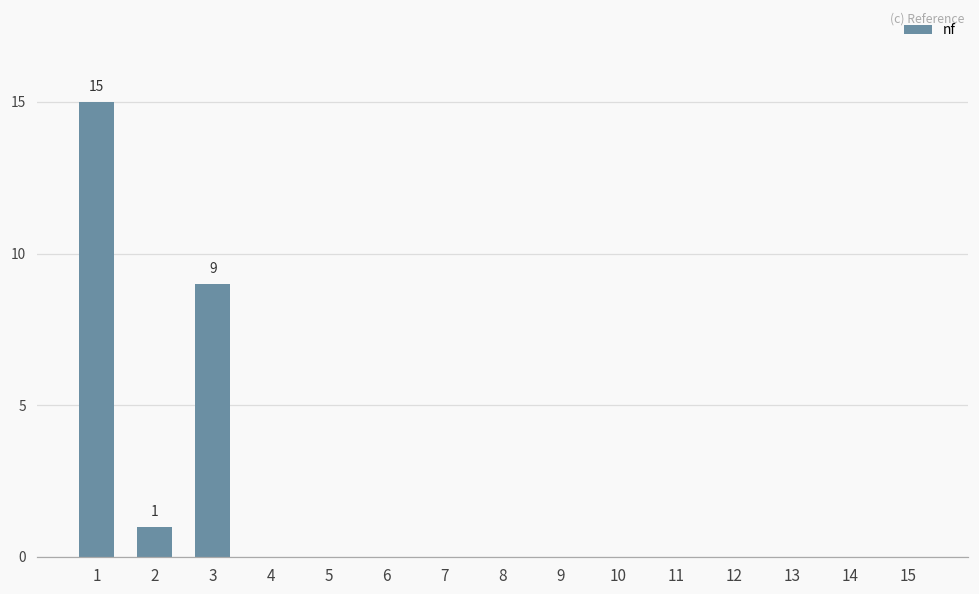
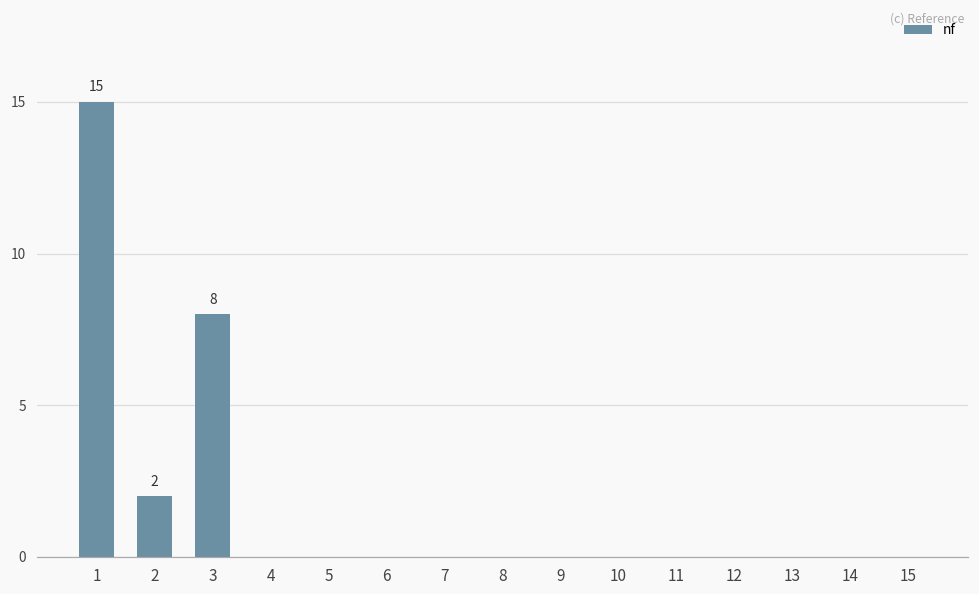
2: 1 -> 2
3: 9 -> 8
